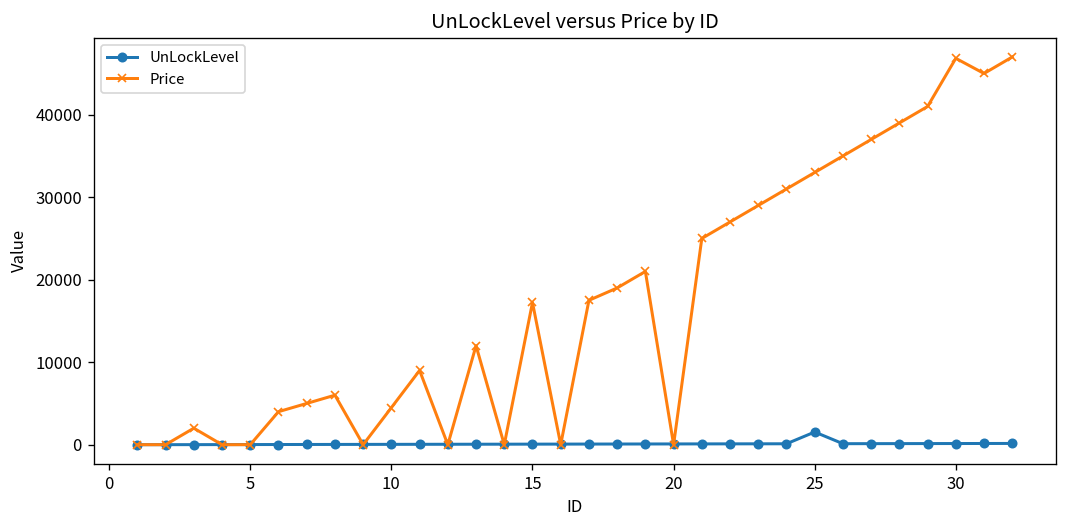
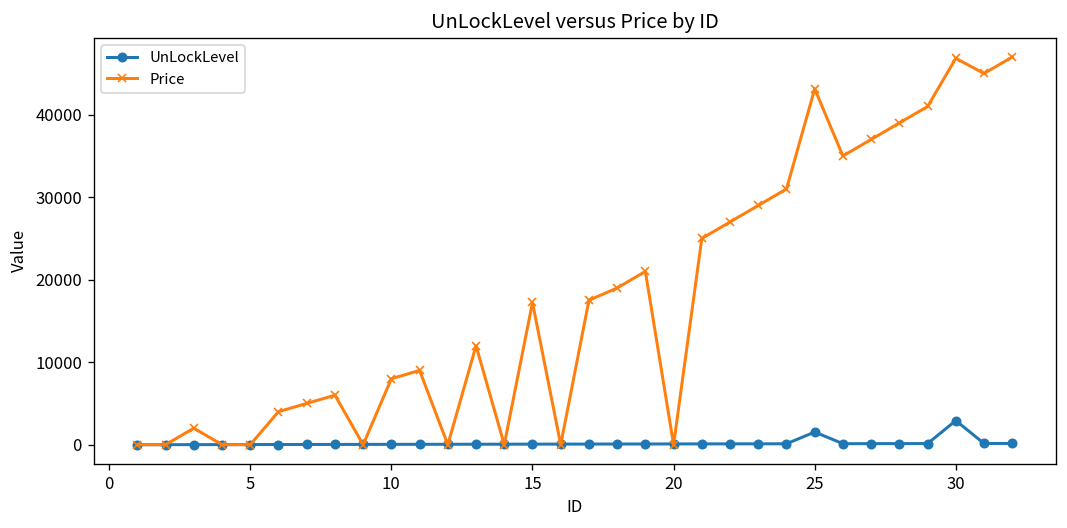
Price, 10: 4000 -> 8000
Price, 25: 33000 -> 43000
UnLockLevel, 30: 0 -> 3000
